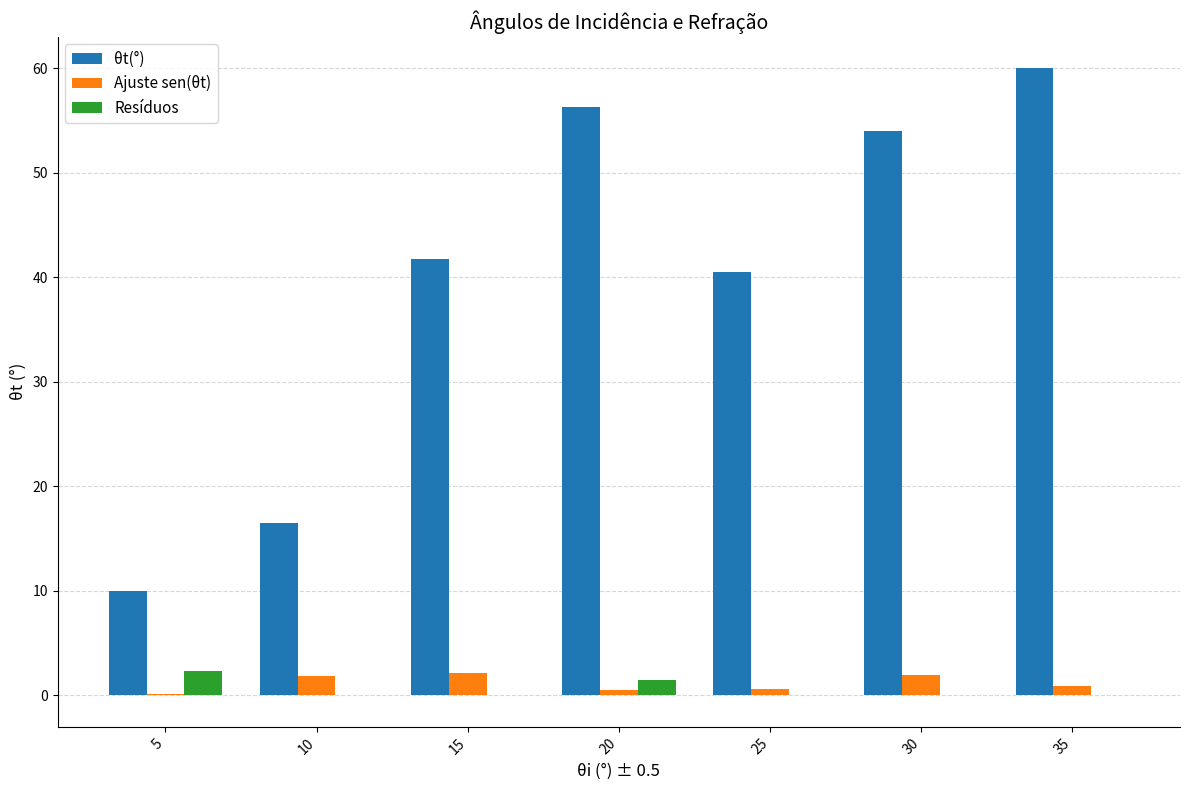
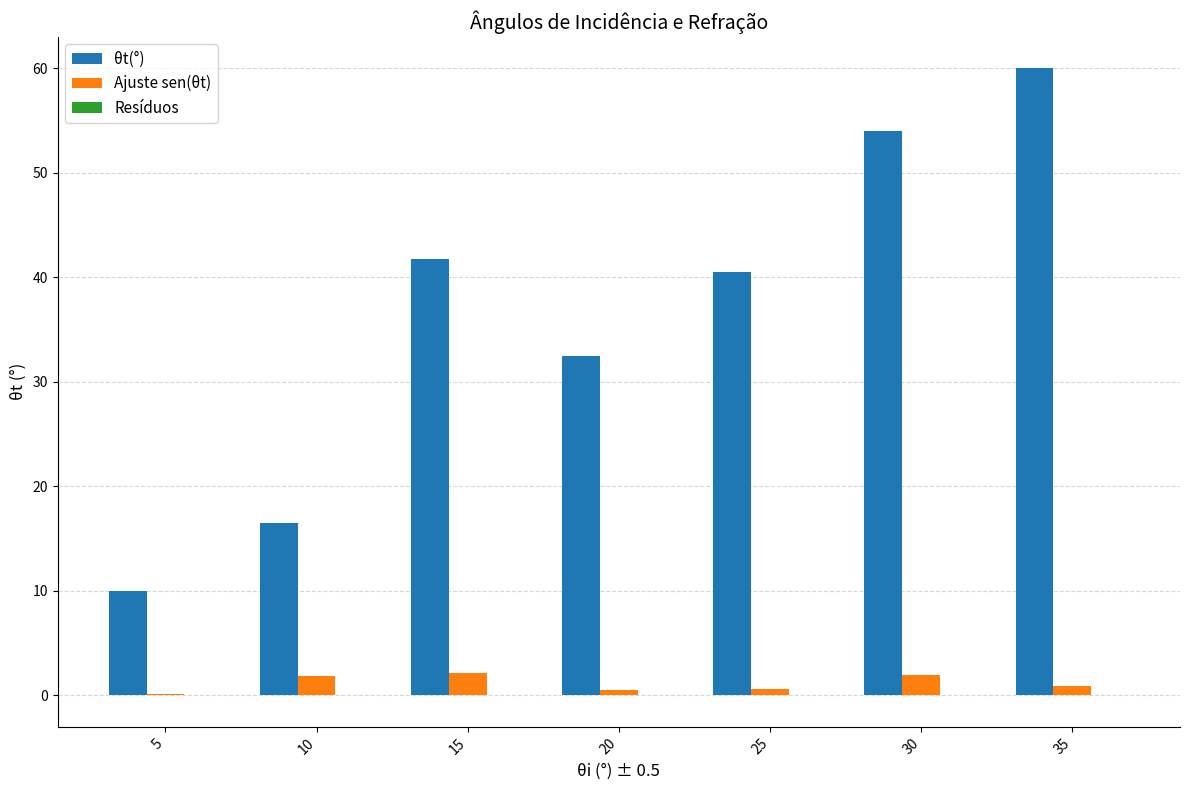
Resíduos, 5: 2.3 -> 0.0
θt(°), 20: 56.3 -> 32.5
Resíduos, 20: 1.5 -> 0.0
